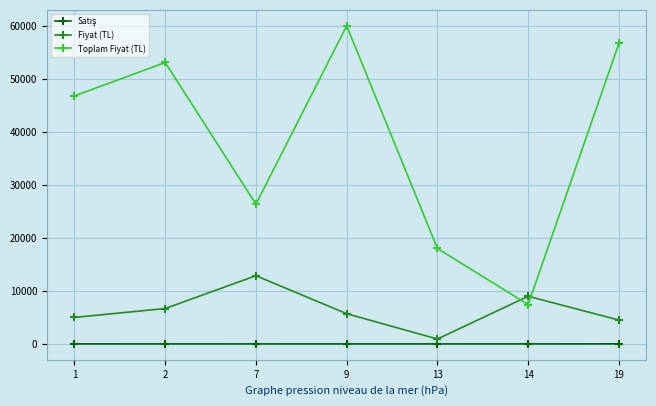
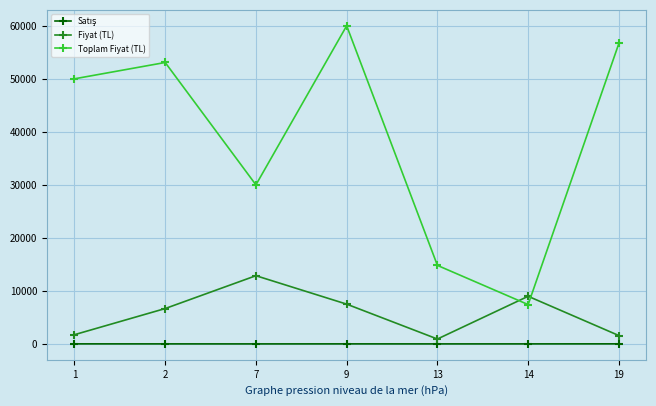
Fiyat (TL), 1: 5000 -> 2000
Toplam Fiyat (TL), 1: 47000 -> 50000
Toplam Fiyat (TL), 7: 26000 -> 30000
Fiyat (TL), 9: 6000 -> 8000
Toplam Fiyat (TL), 13: 18000 -> 15000
Fiyat (TL), 19: 5000 -> 2000
